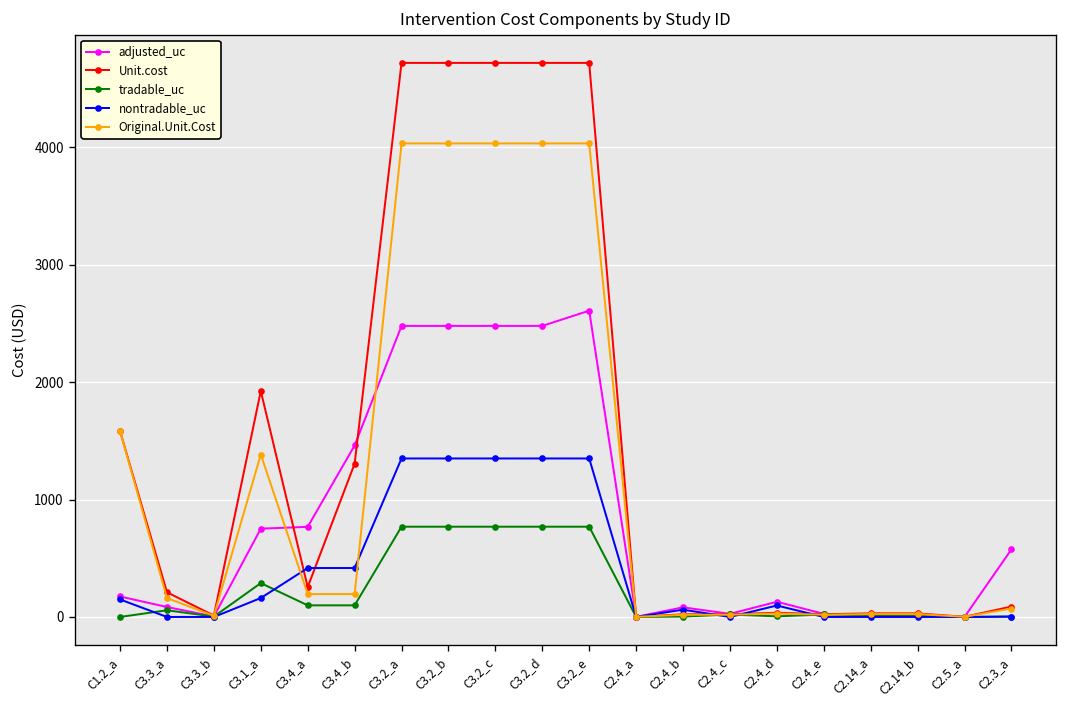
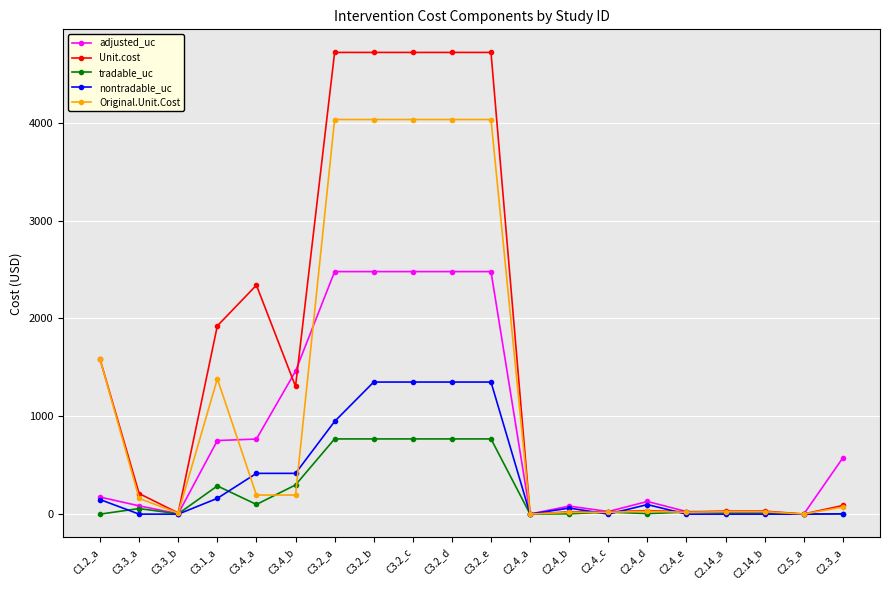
Unit.cost, C3.4_a: 300 -> 2300
tradable_uc, C3.4_b: 100 -> 300
nontradable_uc, C3.2_a: 1400 -> 900
adjusted_uc, C3.2_e: 2600 -> 2500
